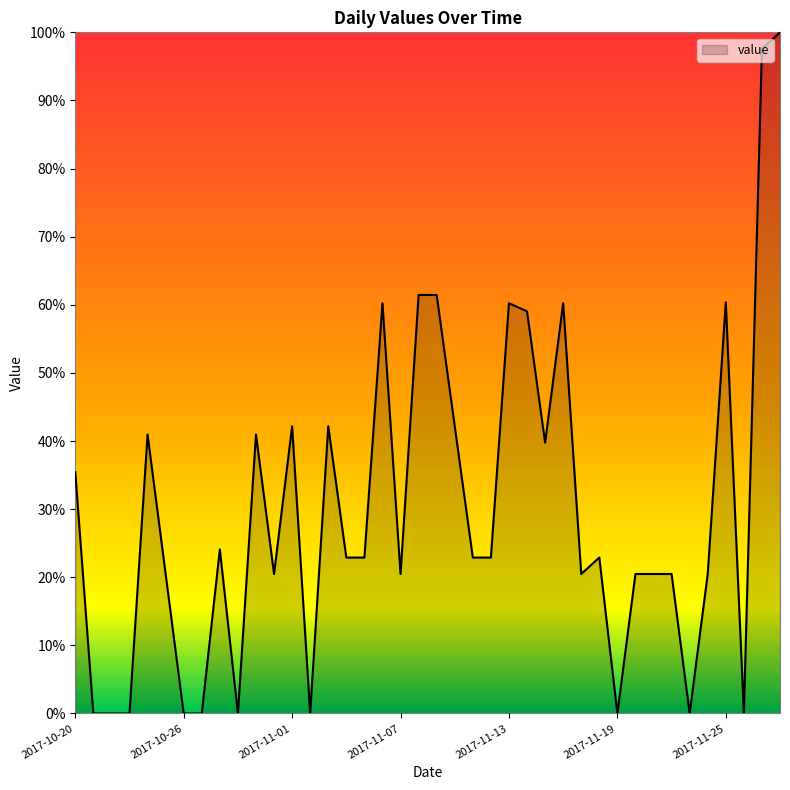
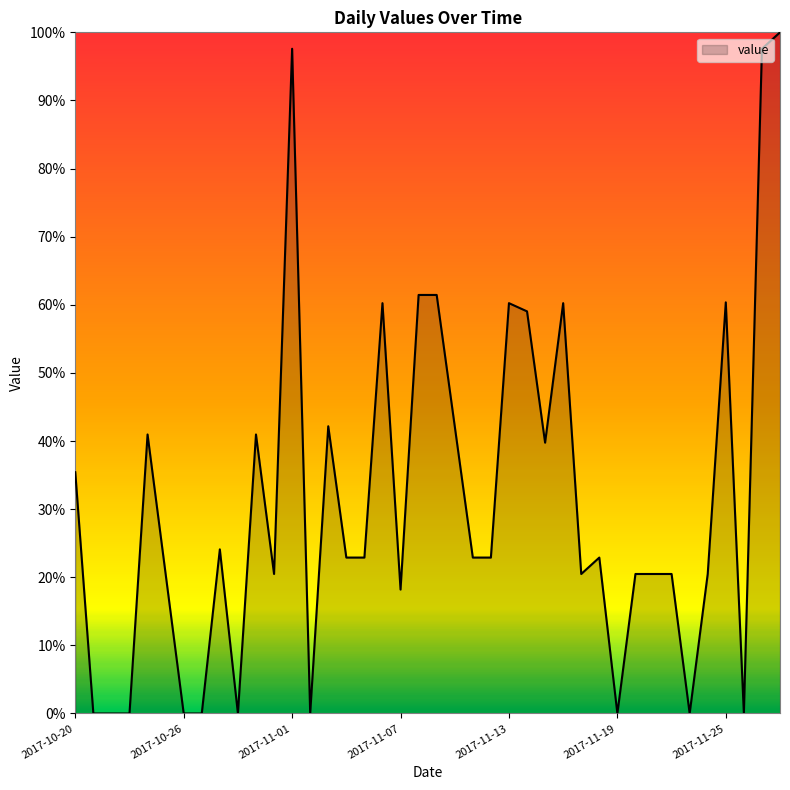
2017-11-01: 42% -> 98%
2017-11-07: 20% -> 18%
